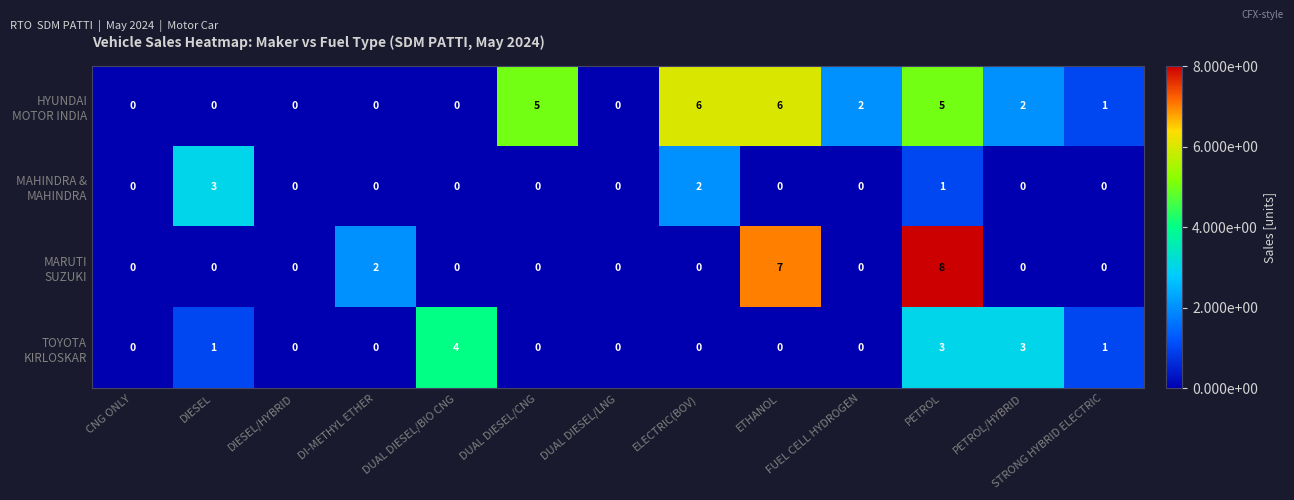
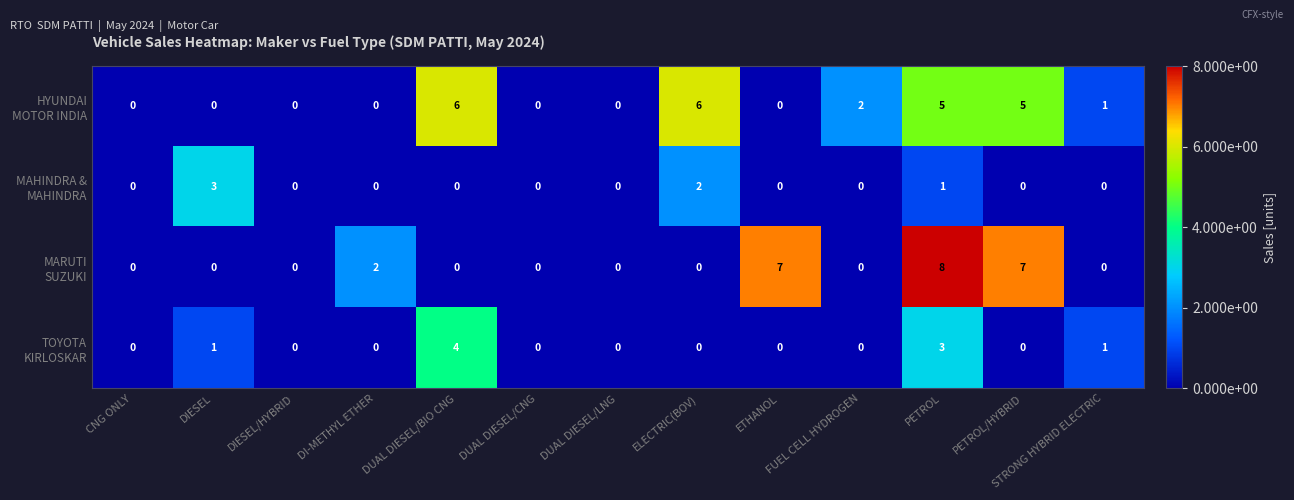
HYUNDAI MOTOR INDIA, DUAL DIESEL/BIO CNG: 0 -> 6
HYUNDAI MOTOR INDIA, DUAL DIESEL/CNG: 5 -> 0
HYUNDAI MOTOR INDIA, ETHANOL: 6 -> 0
HYUNDAI MOTOR INDIA, PETROL/HYBRID: 2 -> 5
MARUTI SUZUKI, PETROL/HYBRID: 0 -> 7
TOYOTA KIRLOSKAR, PETROL/HYBRID: 3 -> 0
